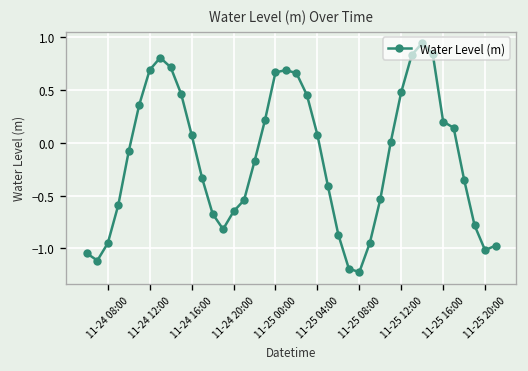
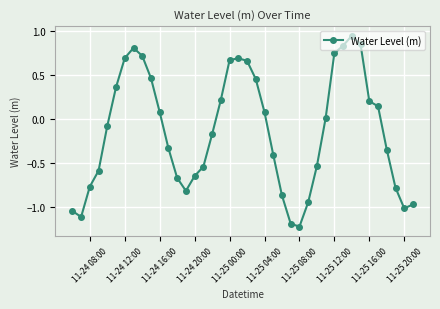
11-24 08:00: -1.0 -> -0.8
11-25 12:00: 0.5 -> 0.7
